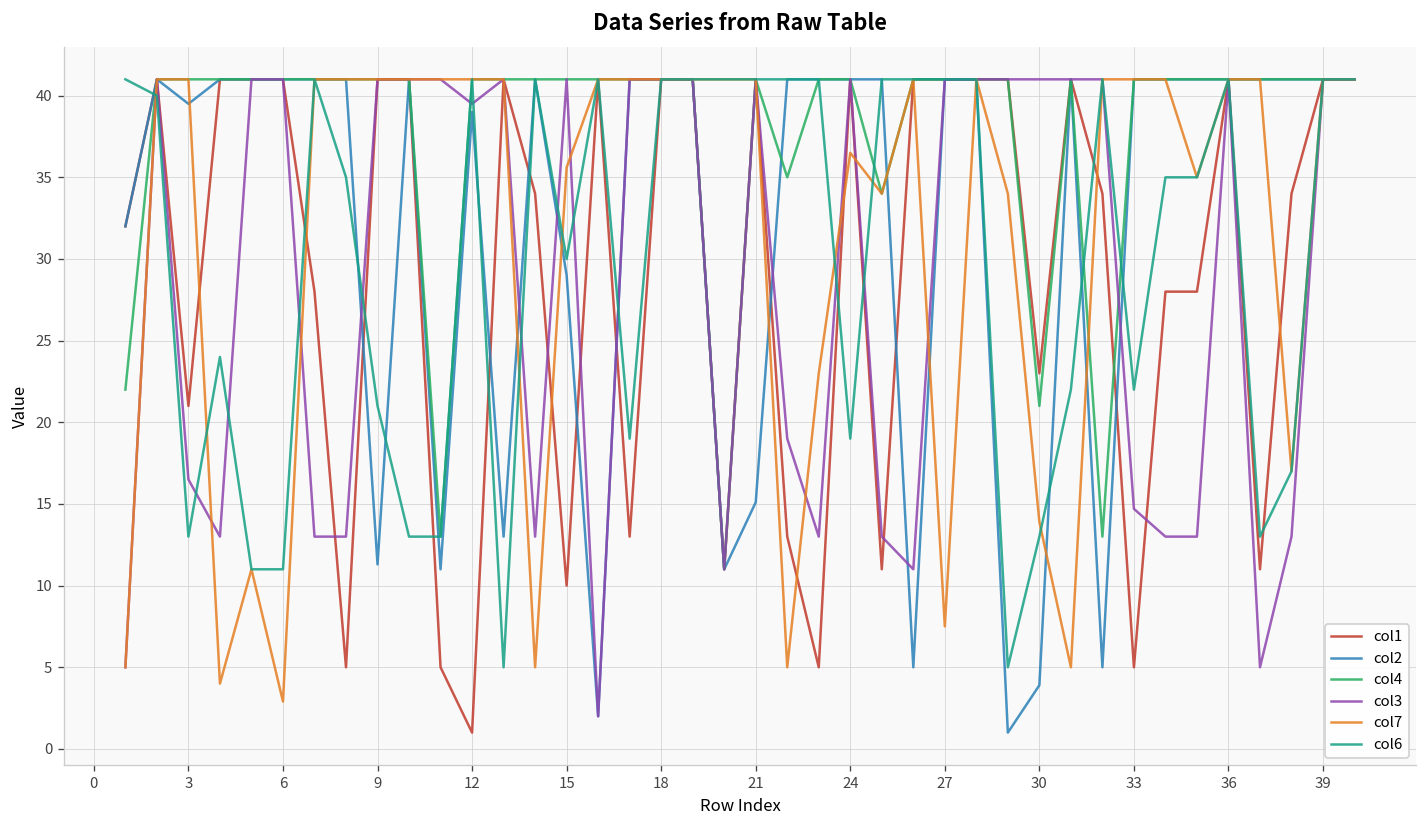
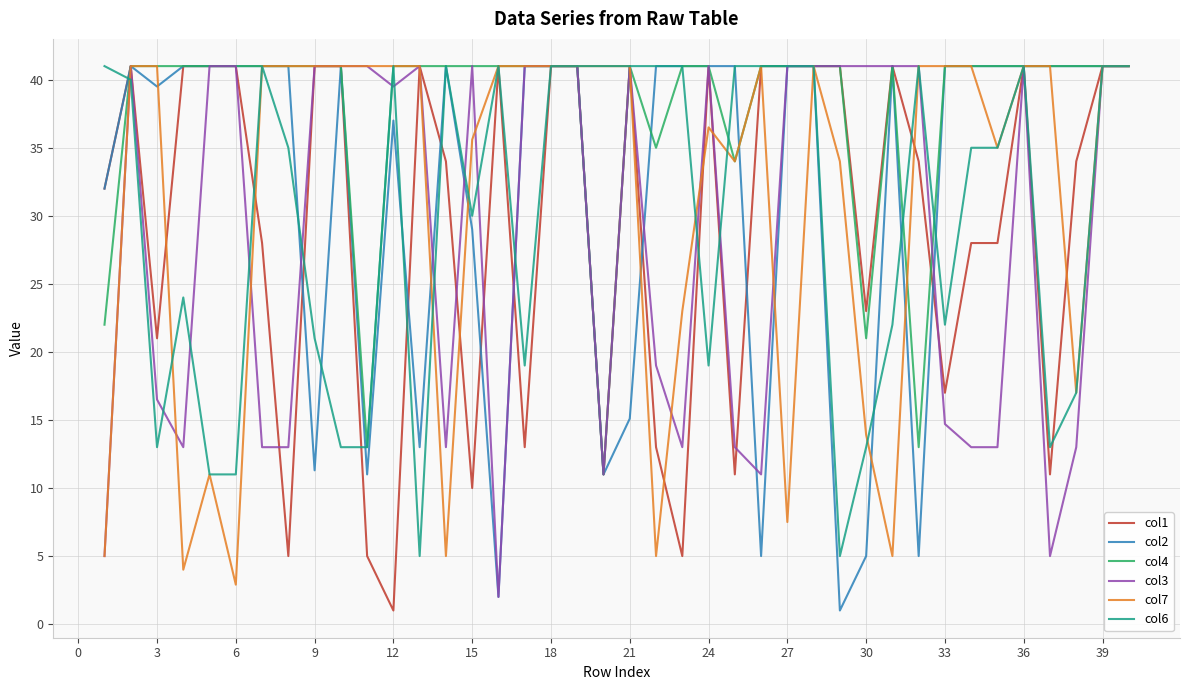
col2, 12: 39 -> 37
col2, 30: 3.9 -> 5.0
col1, 33: 5 -> 17
